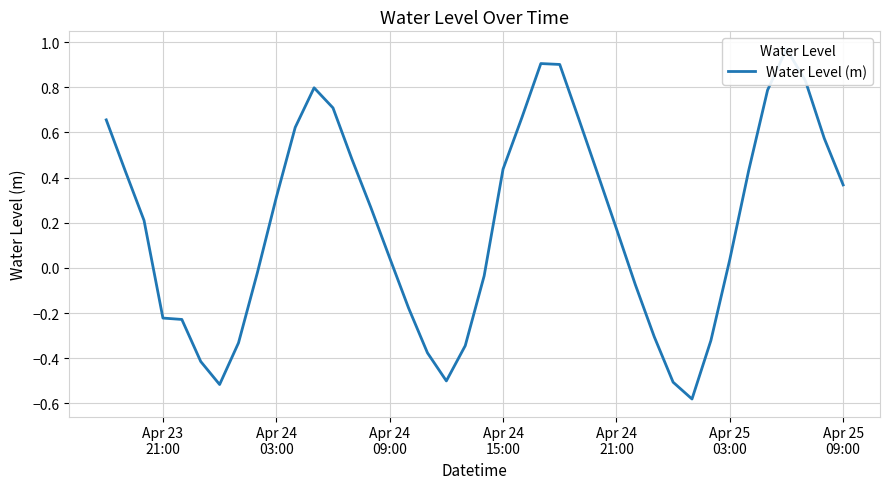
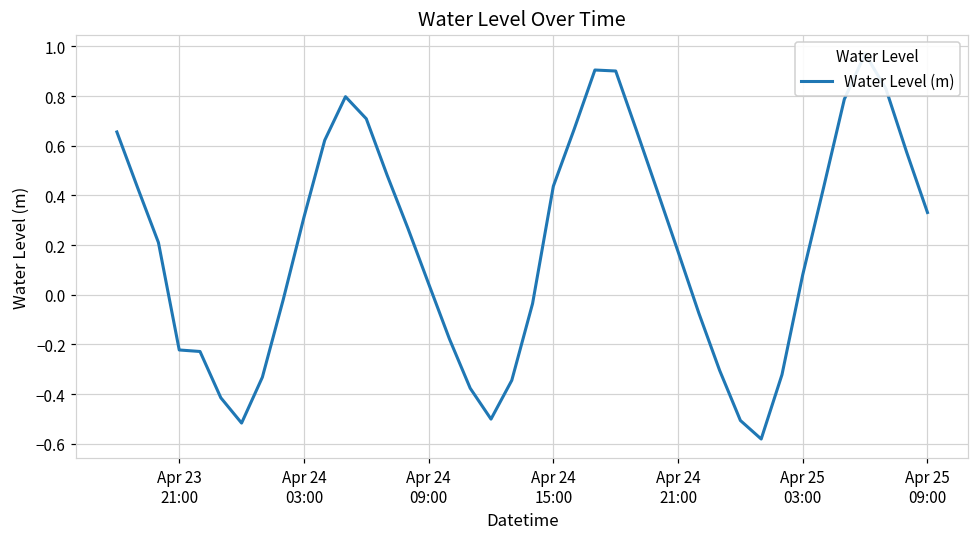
Apr 25 03:00: 0.04 -> 0.08
Apr 25 09:00: 0.37 -> 0.33
